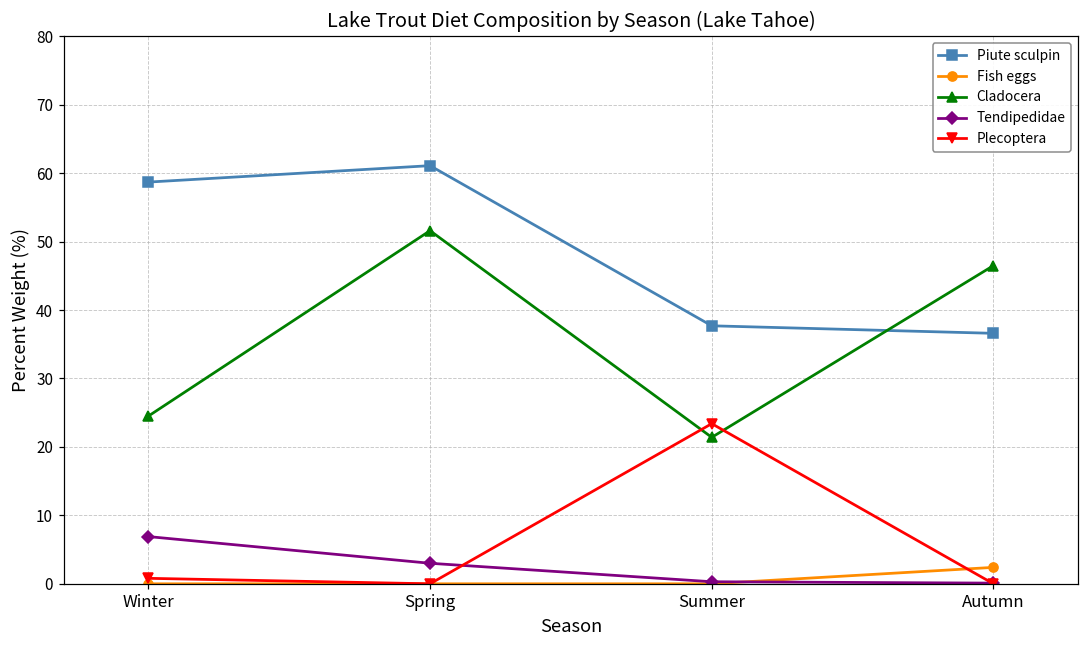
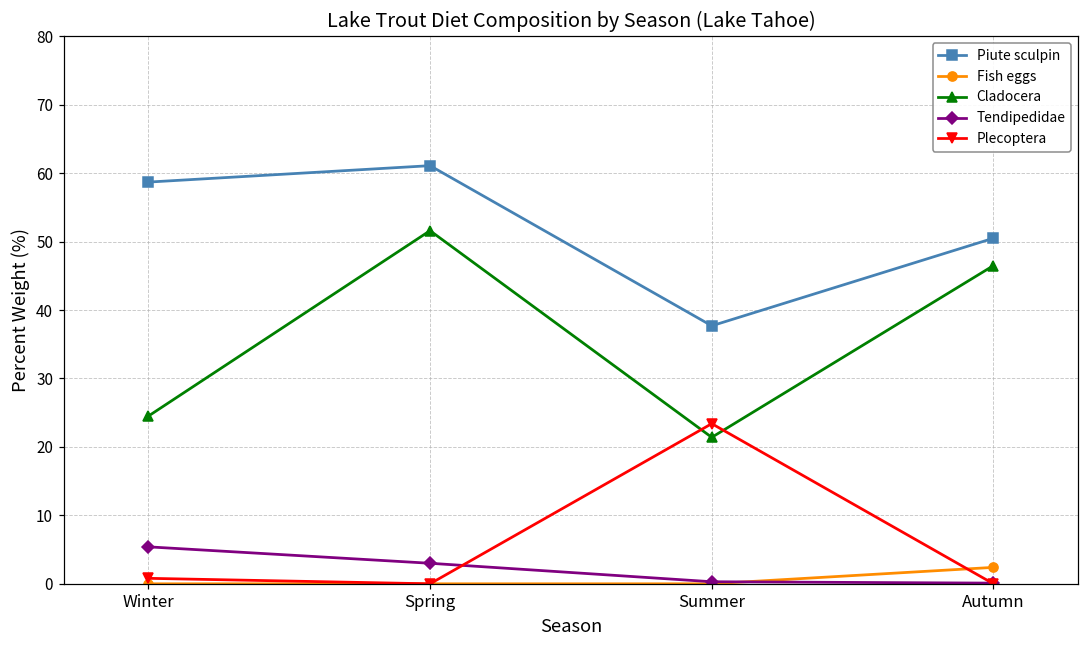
Tendipedidae, Winter: 7 -> 5
Piute sculpin, Autumn: 37 -> 51
